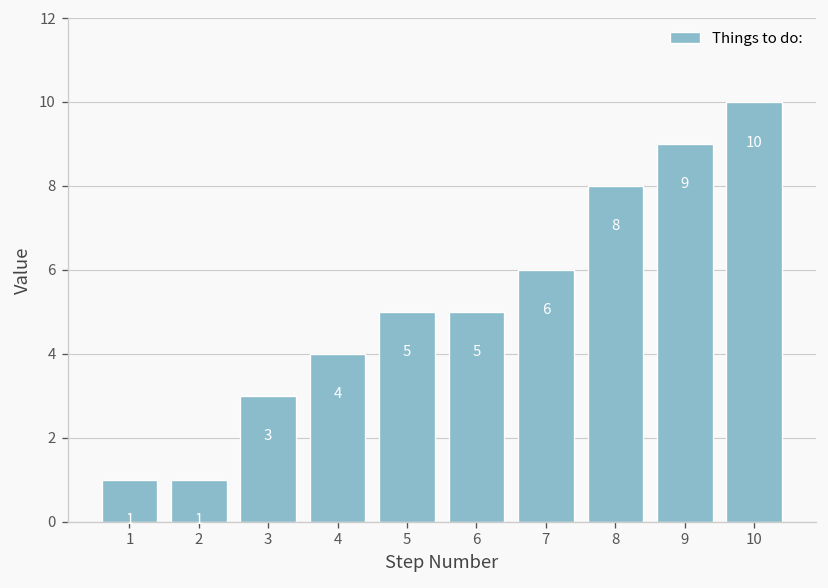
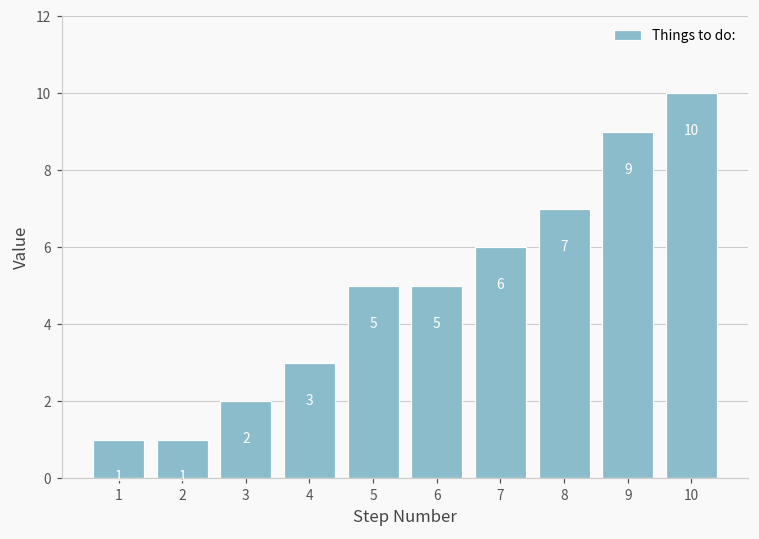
3: 3 -> 2
4: 4 -> 3
8: 8 -> 7
